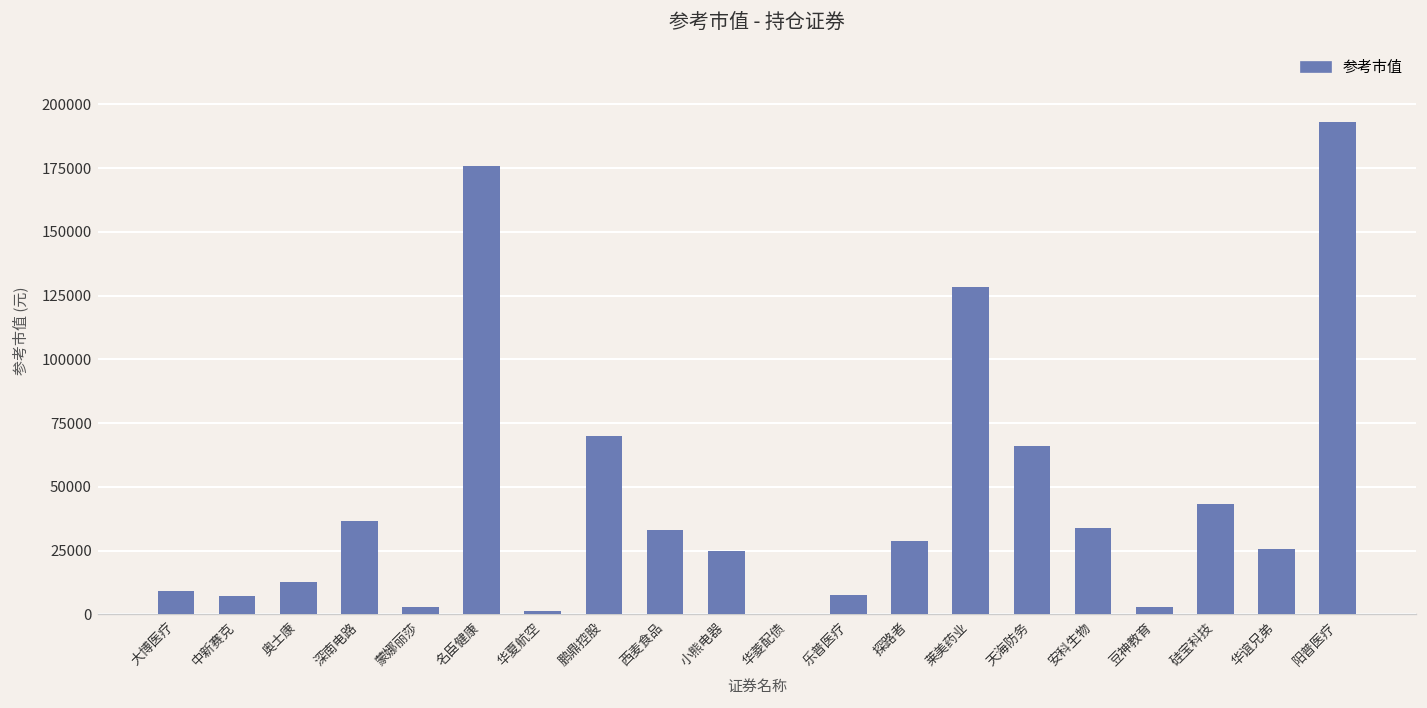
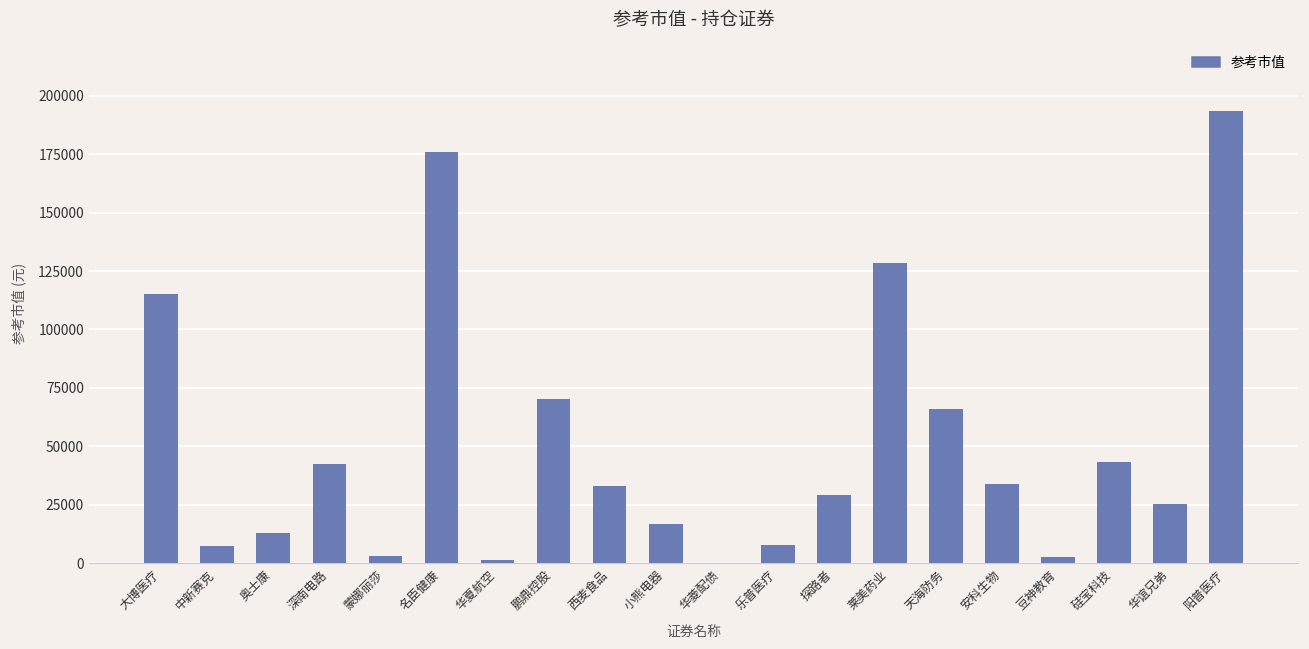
大博医疗: 9000 -> 115000
深南电路: 36000 -> 42000
小熊电器: 25000 -> 17000
